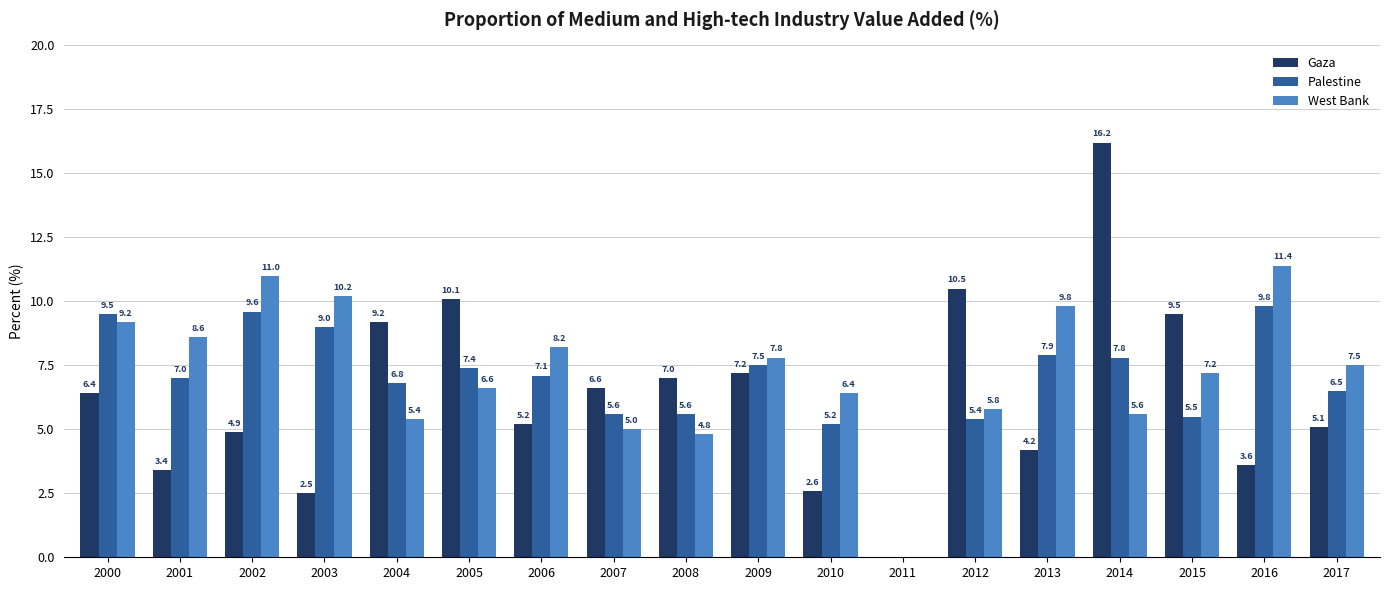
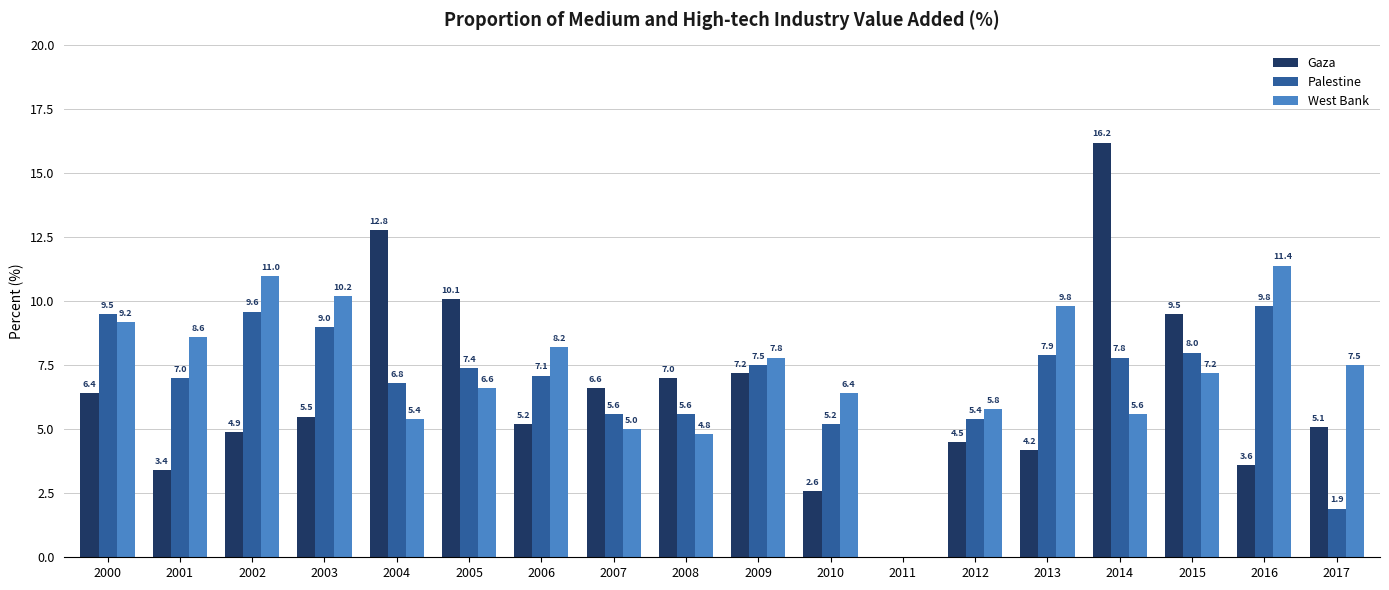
Gaza, 2003: 2.5 -> 5.5
Gaza, 2004: 9.2 -> 12.8
Gaza, 2012: 10.5 -> 4.5
Palestine, 2015: 5.5 -> 8.0
Palestine, 2017: 6.5 -> 1.9
